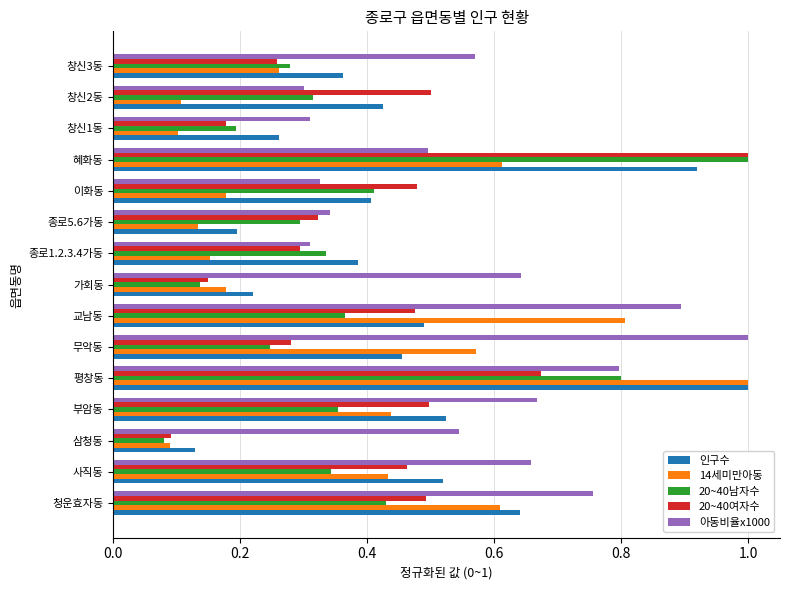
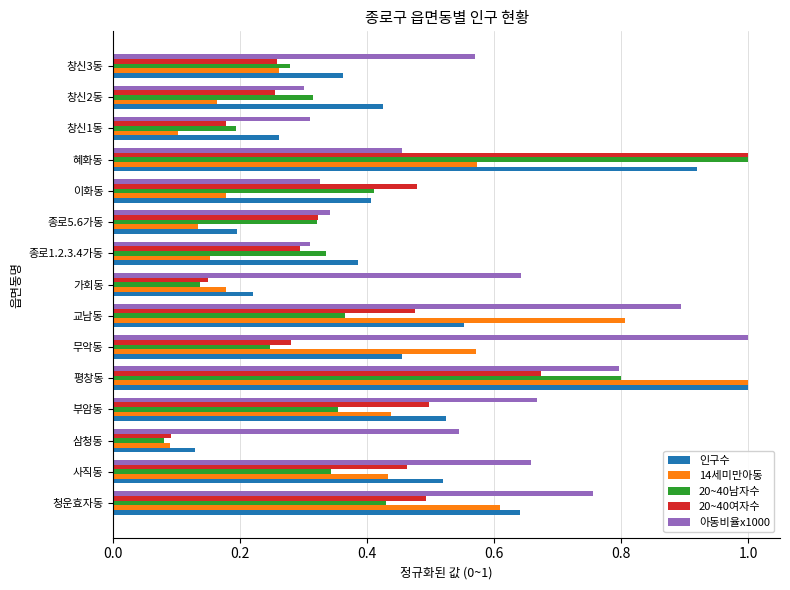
20~40여자수, 창신2동: 0.50 -> 0.25
14세미만아동, 창신2동: 0.11 -> 0.16
아동비율x1000, 혜화동: 0.50 -> 0.46
14세미만아동, 혜화동: 0.61 -> 0.57
20~40남자수, 종로5.6가동: 0.29 -> 0.32
인구수, 교남동: 0.49 -> 0.55
